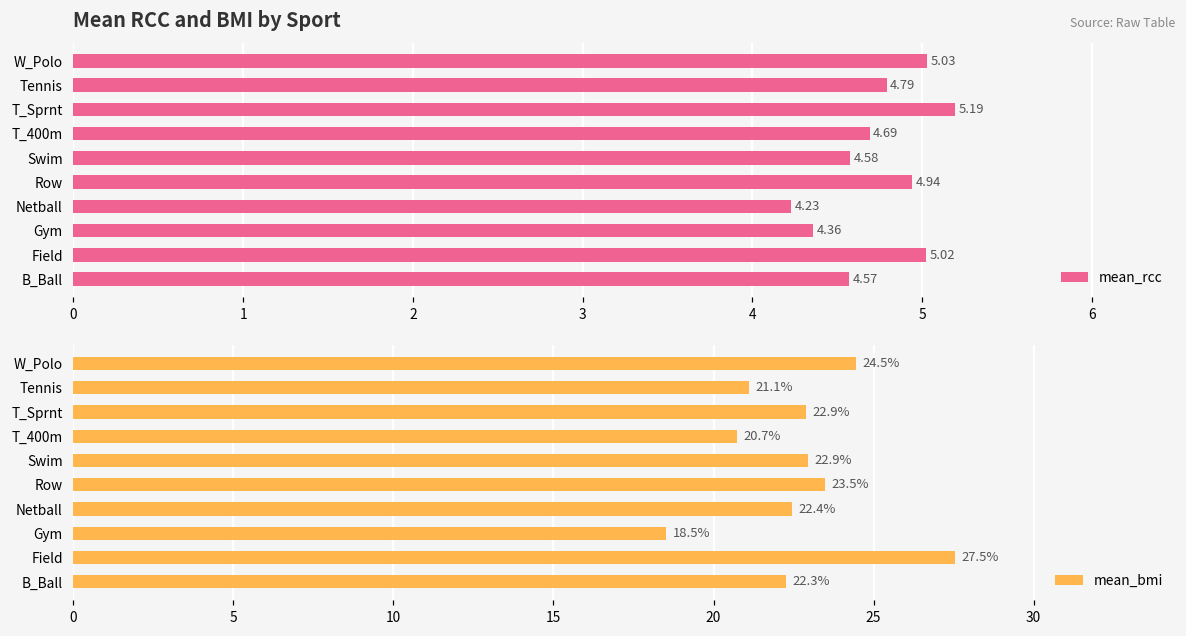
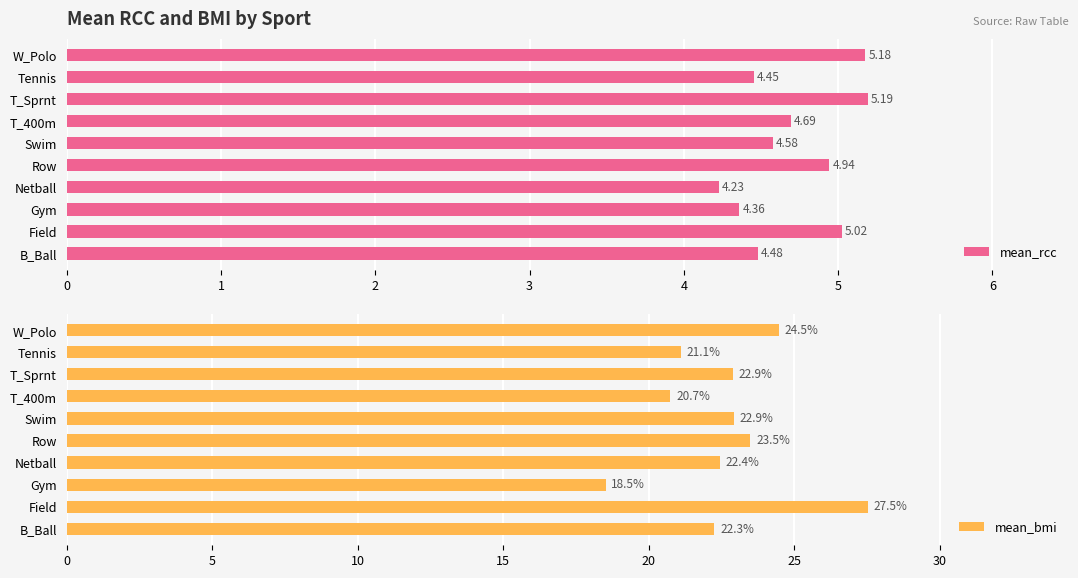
Mean RCC and BMI by Sport, W_Polo: 5.03 -> 5.18
Mean RCC and BMI by Sport, Tennis: 4.79 -> 4.45
Mean RCC and BMI by Sport, B_Ball: 4.57 -> 4.48
